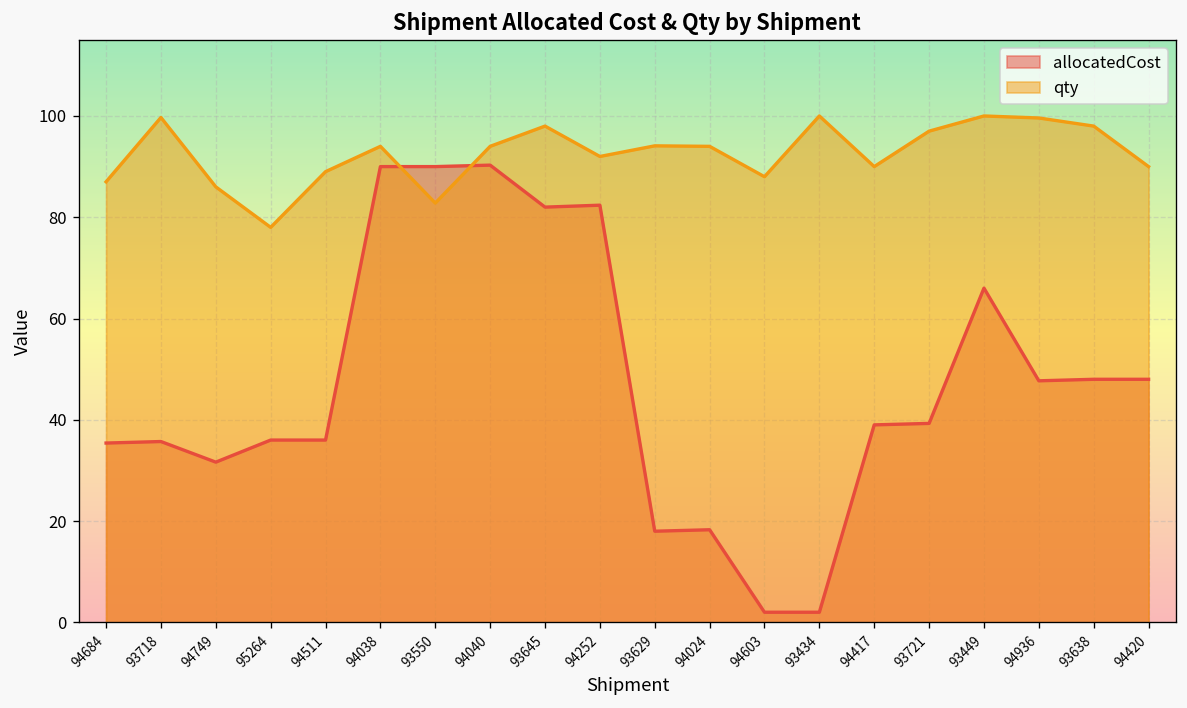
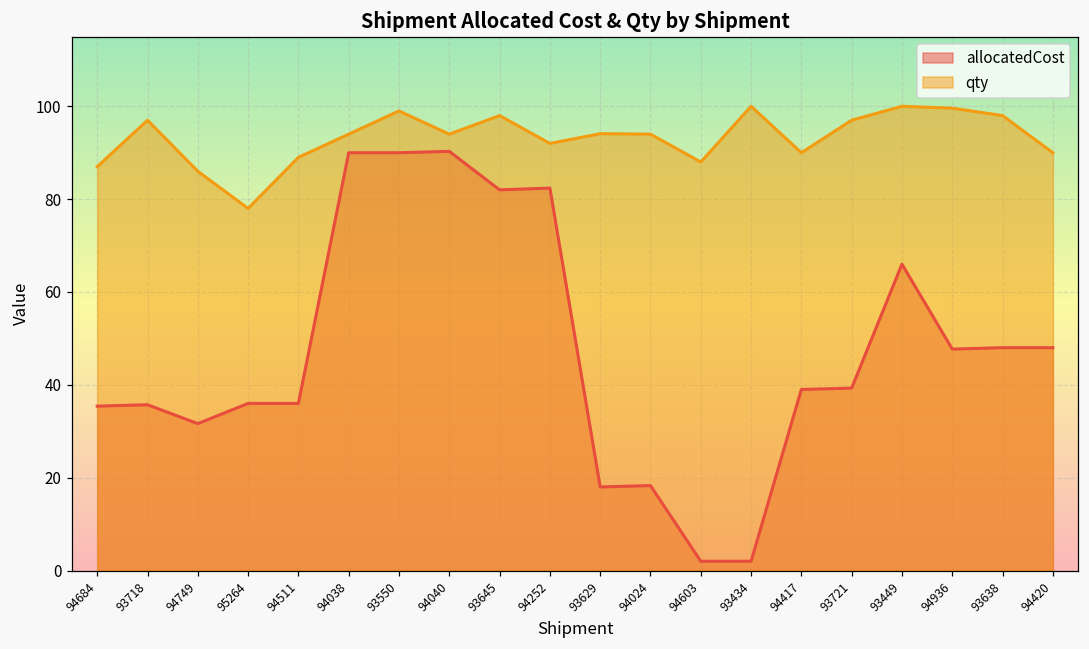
qty, 93718: 100 -> 97
qty, 93550: 83 -> 99
